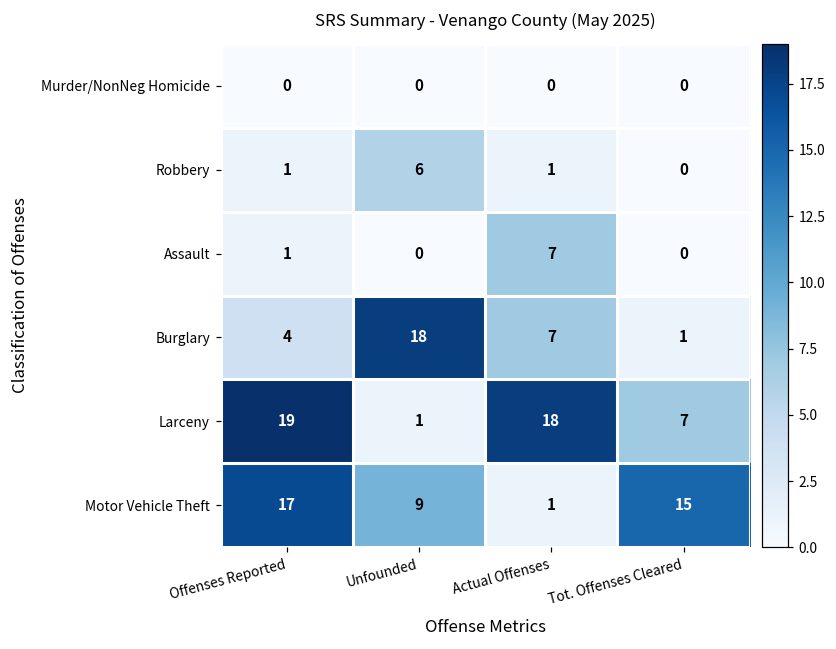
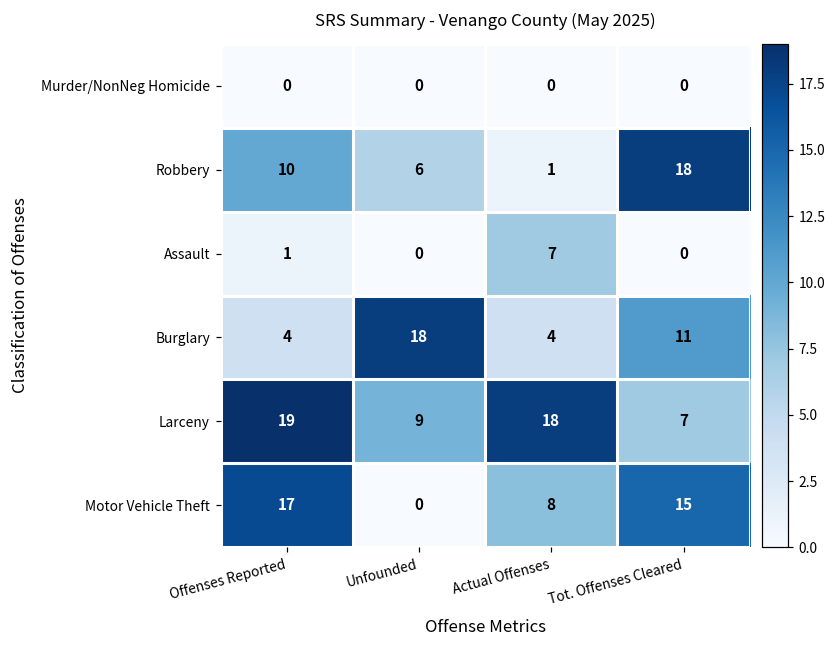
Robbery, Offenses Reported: 1 -> 10
Robbery, Tot. Offenses Cleared: 0 -> 18
Burglary, Actual Offenses: 7 -> 4
Burglary, Tot. Offenses Cleared: 1 -> 11
Larceny, Unfounded: 1 -> 9
Motor Vehicle Theft, Unfounded: 9 -> 0
Motor Vehicle Theft, Actual Offenses: 1 -> 8
